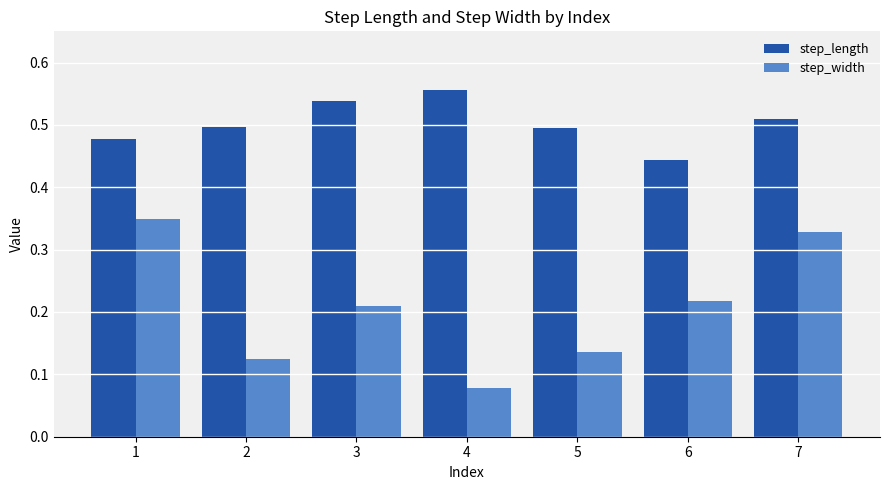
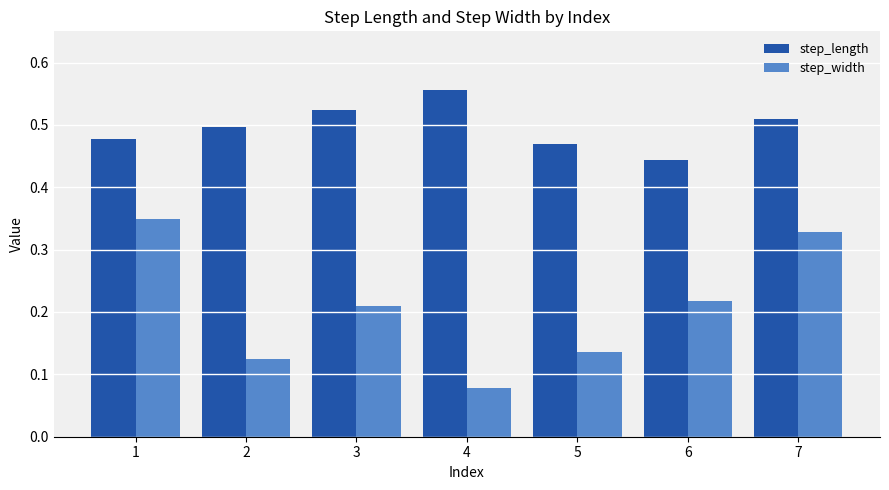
step_length, 3: 0.54 -> 0.52
step_length, 5: 0.49 -> 0.47
